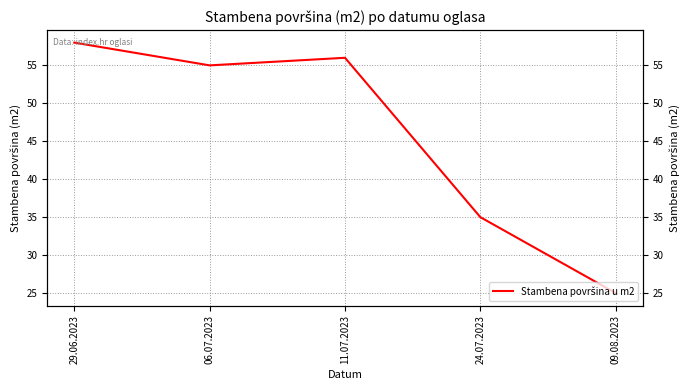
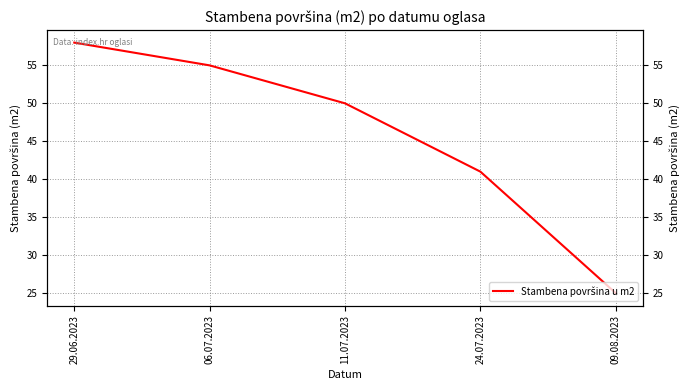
11.07.2023: 56 -> 50
24.07.2023: 35 -> 41
